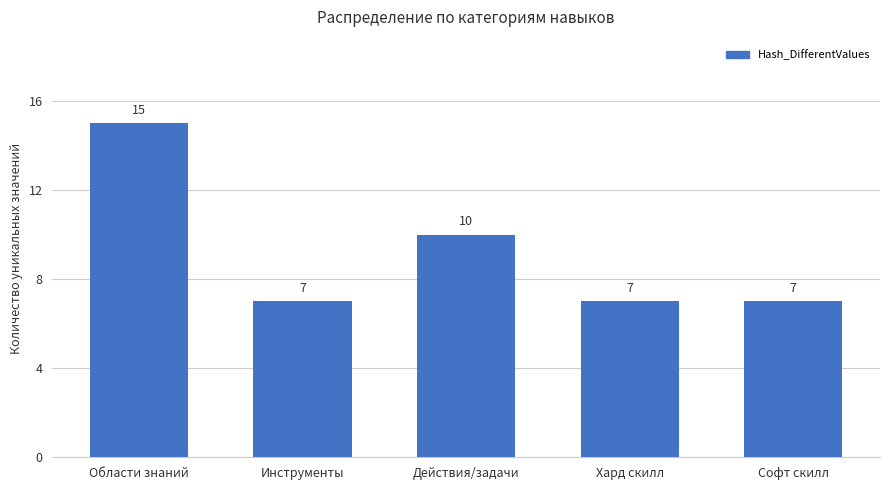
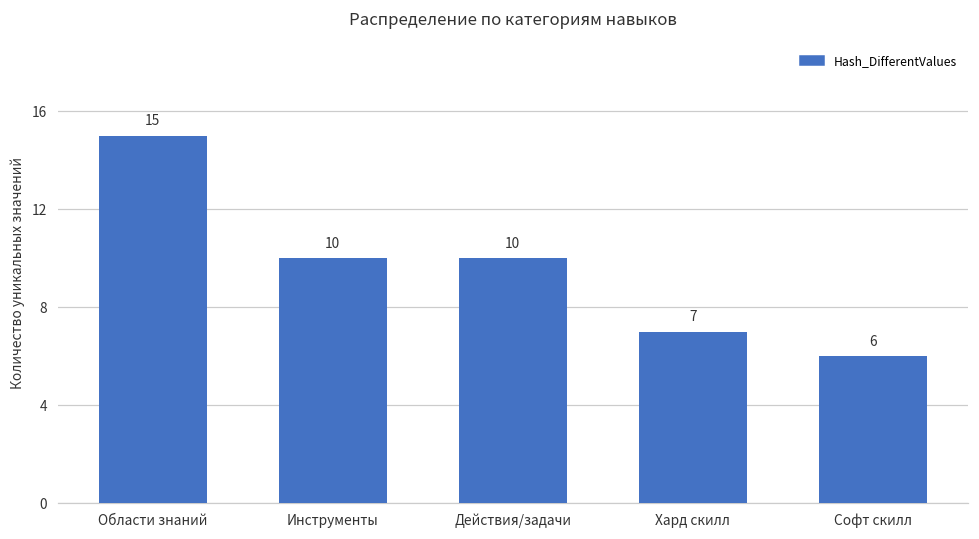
Инструменты: 7 -> 10
Софт скилл: 7 -> 6
